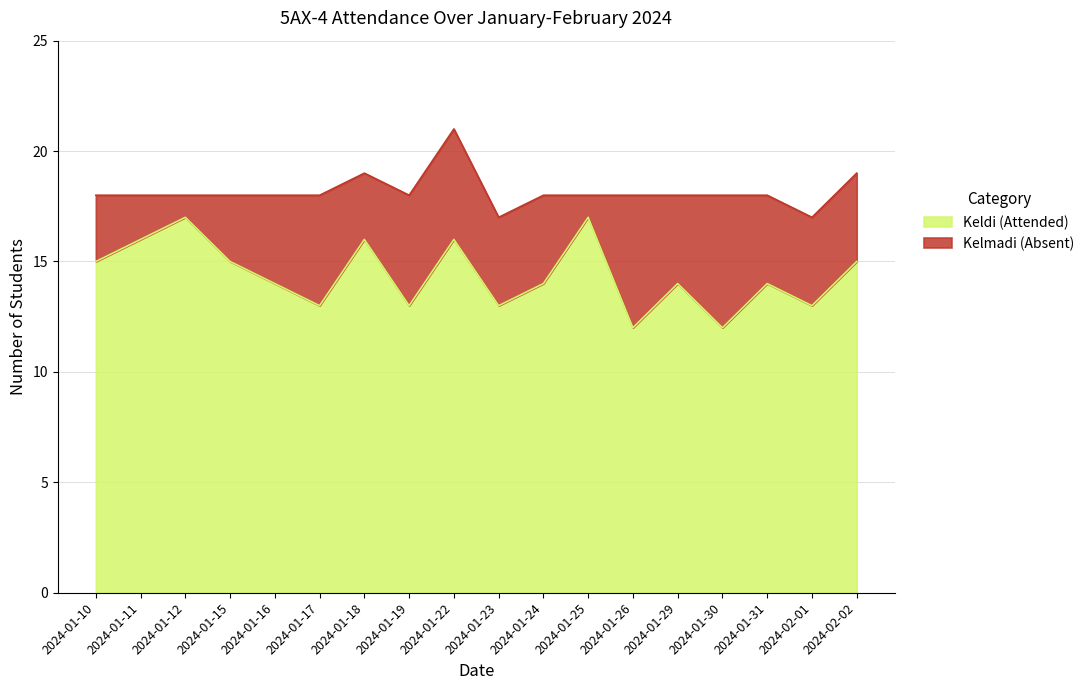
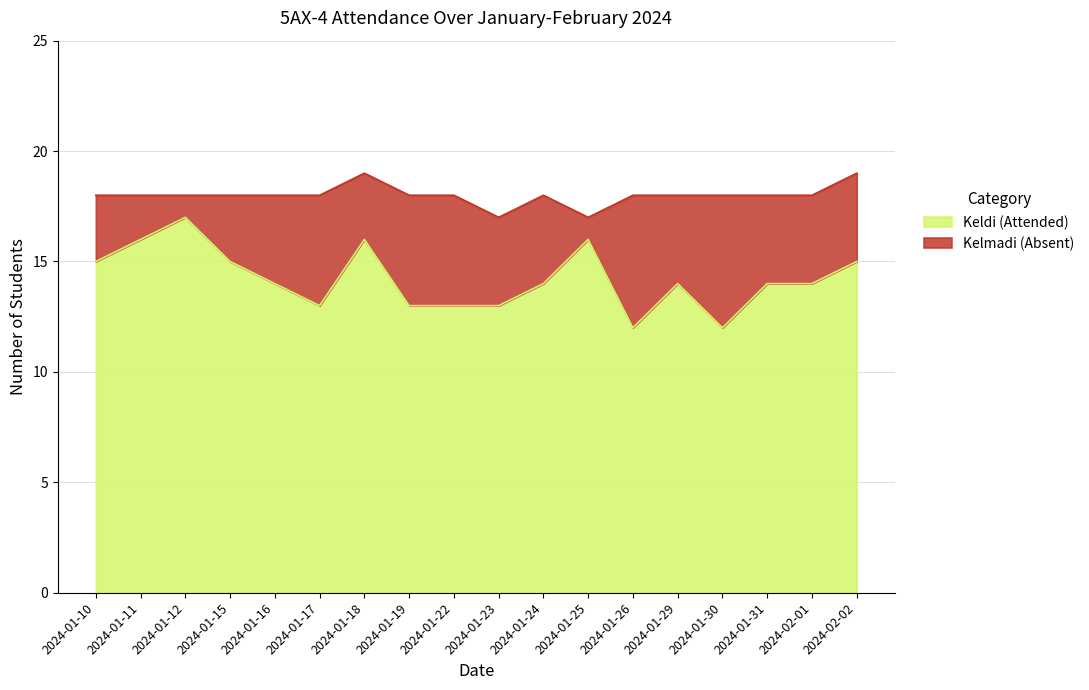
Keldi (Attended), 2024-01-22: 16 -> 13
Keldi (Attended), 2024-01-25: 17 -> 16
Keldi (Attended), 2024-02-01: 13 -> 14
